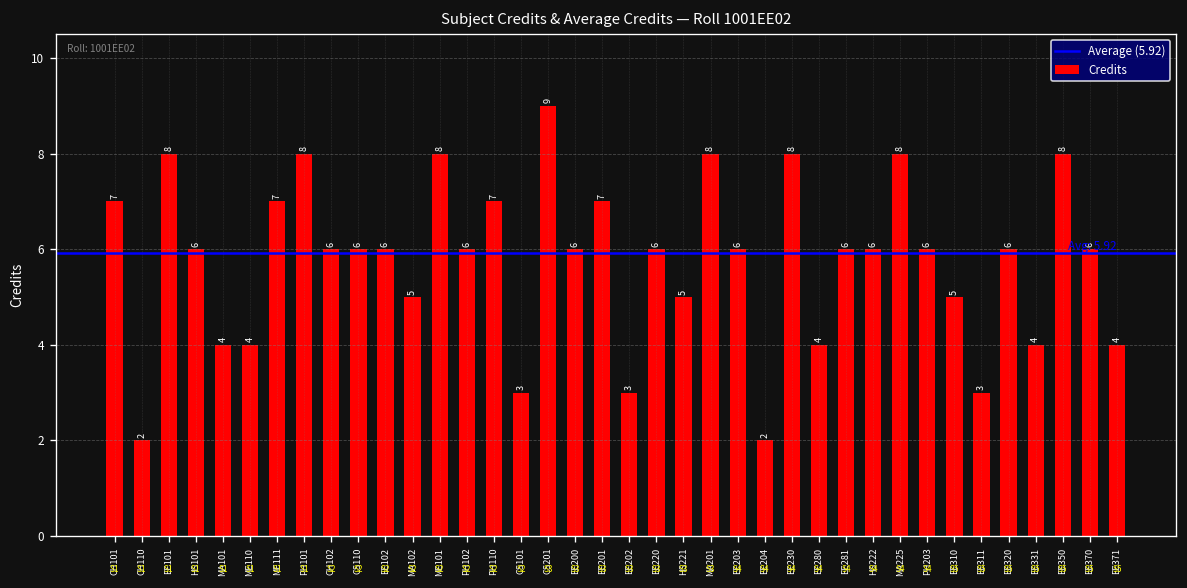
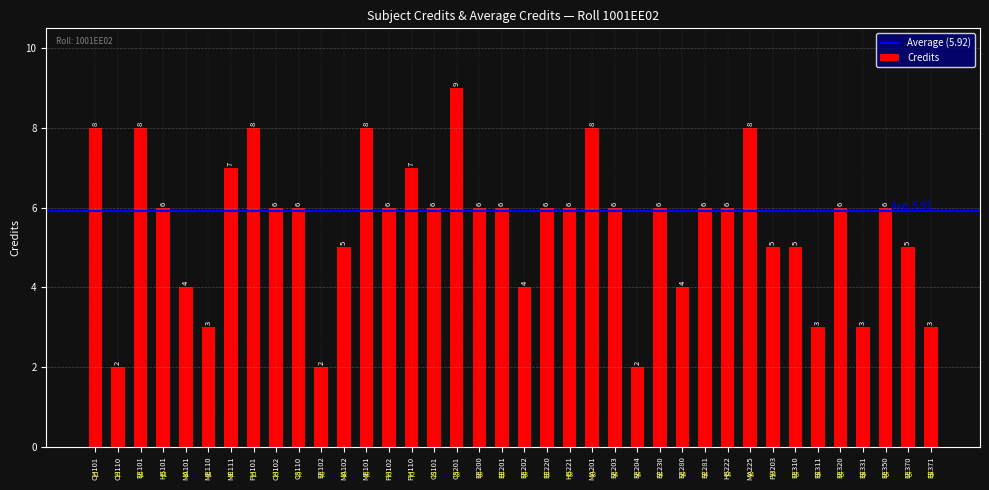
CH101: 7 -> 8
ME110: 4 -> 3
EE102: 6 -> 2
CS101: 3 -> 6
EE201: 7 -> 6
EE202: 3 -> 4
HS221: 5 -> 6
EE230: 8 -> 6
PH203: 6 -> 5
EE331: 4 -> 3
EE350: 8 -> 6
EE370: 6 -> 5
EE371: 4 -> 3
